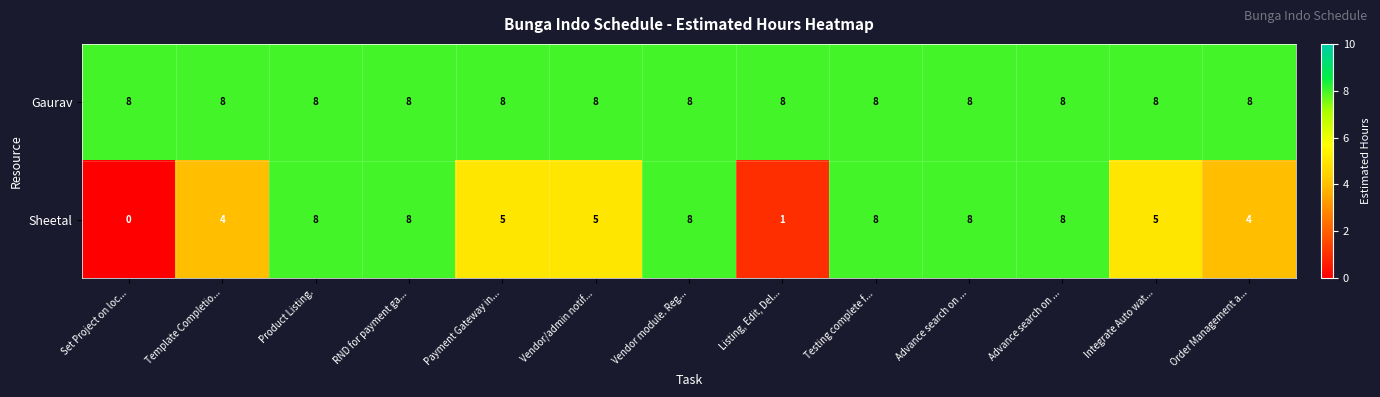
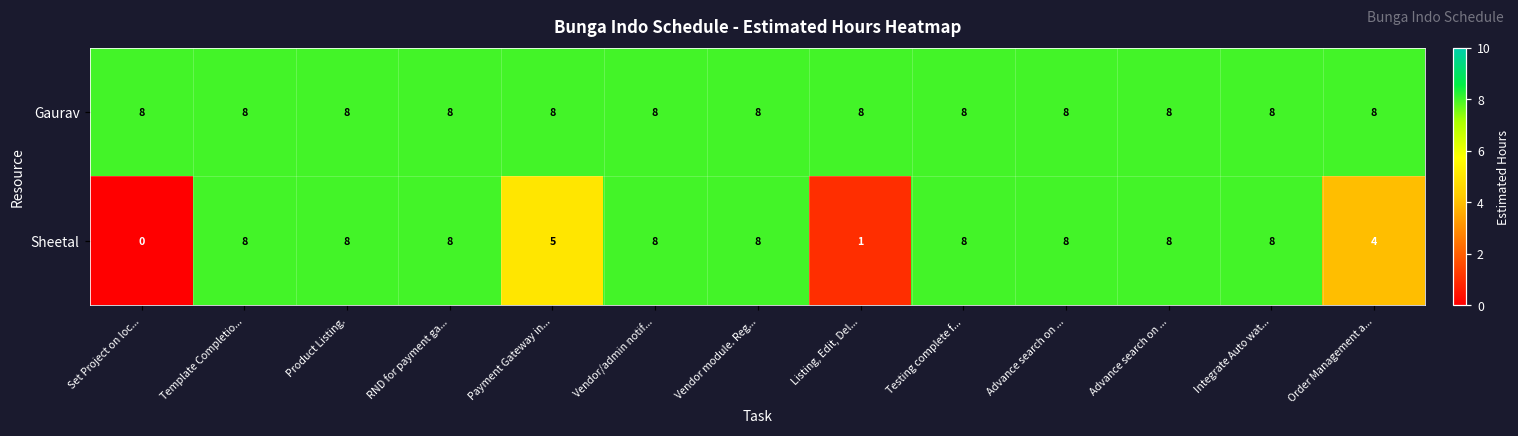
Sheetal, Template Completio...: 4 -> 8
Sheetal, Vendor/admin notif...: 5 -> 8
Sheetal, Integrate Auto wat...: 5 -> 8
